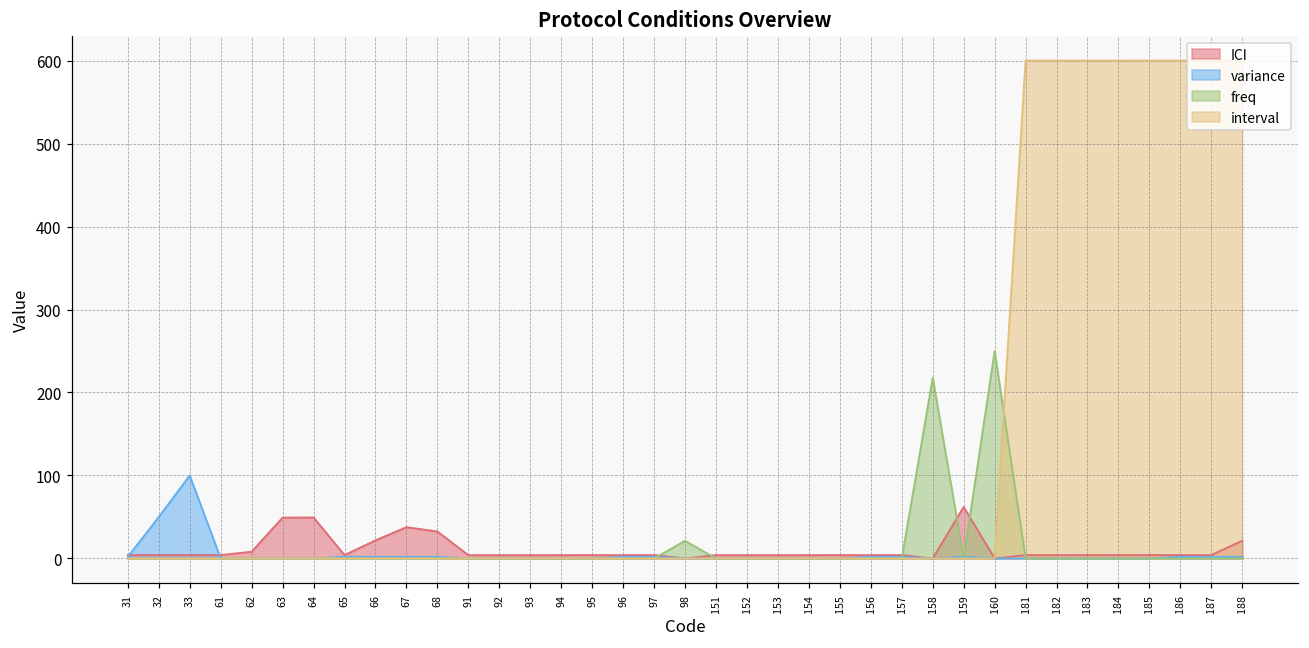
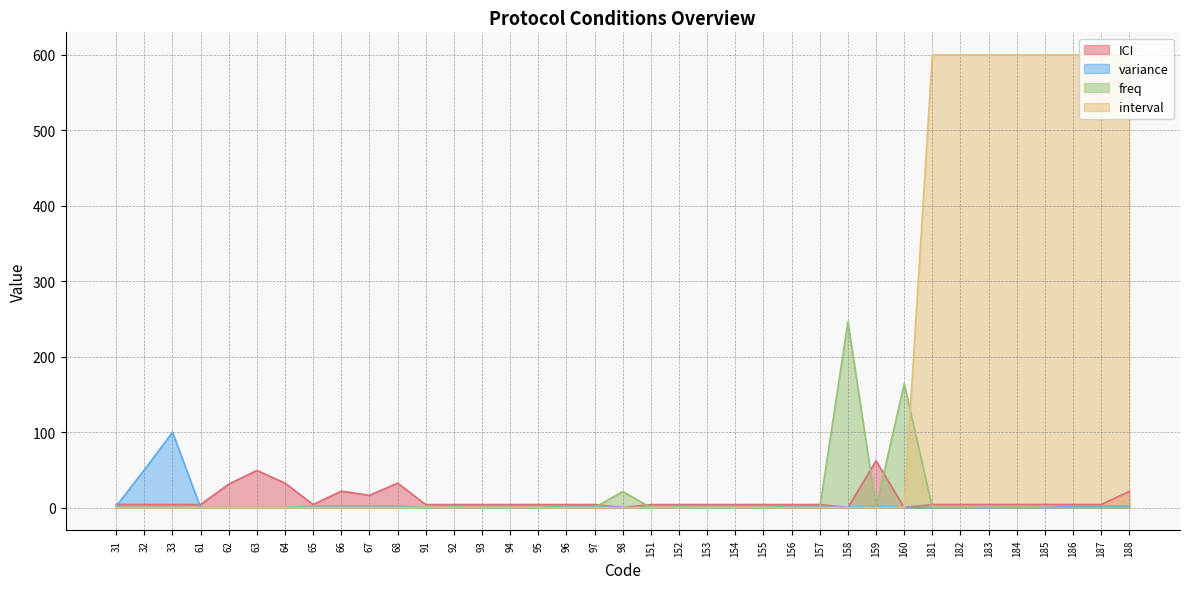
ICI, 62: 10 -> 30
ICI, 64: 50 -> 30
ICI, 67: 40 -> 20
freq, 158: 220 -> 250
freq, 160: 250 -> 160
